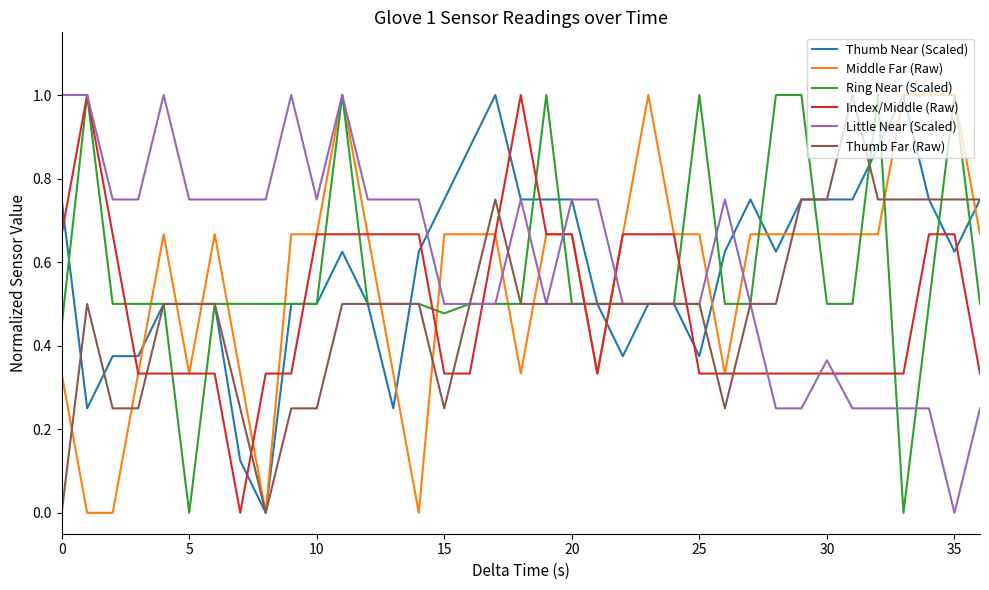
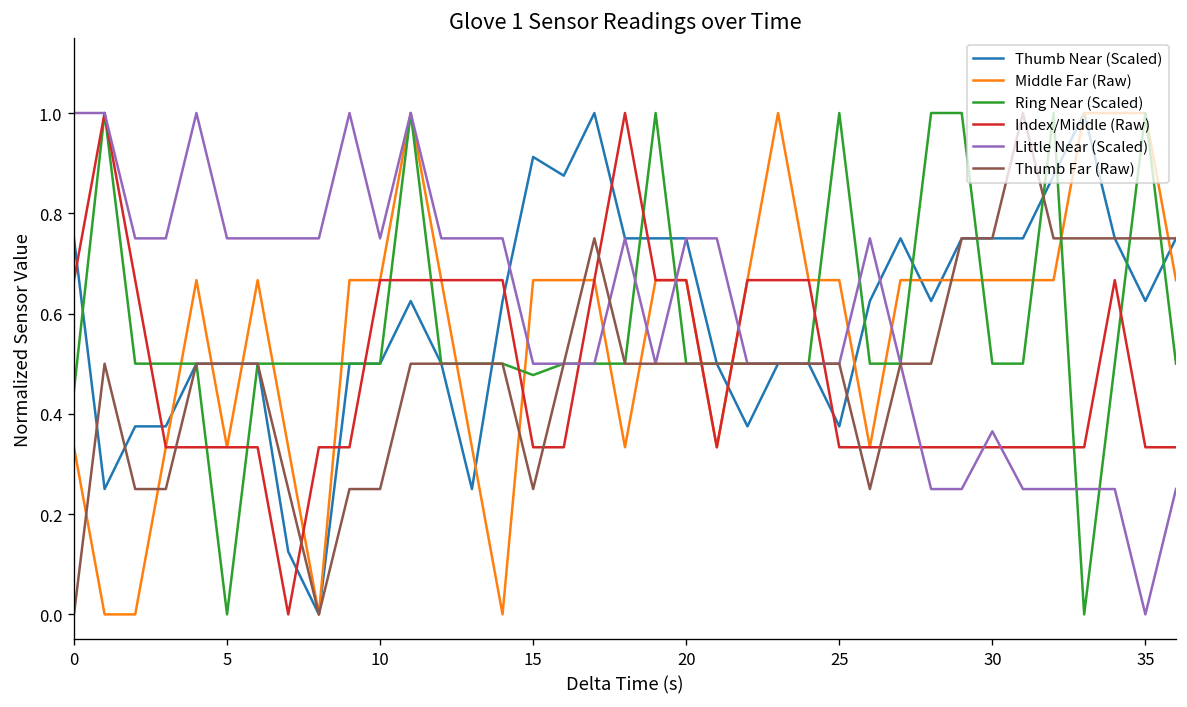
Thumb Near (Scaled), 15: 0.75 -> 0.91
Index/Middle (Raw), 35: 0.67 -> 0.33
